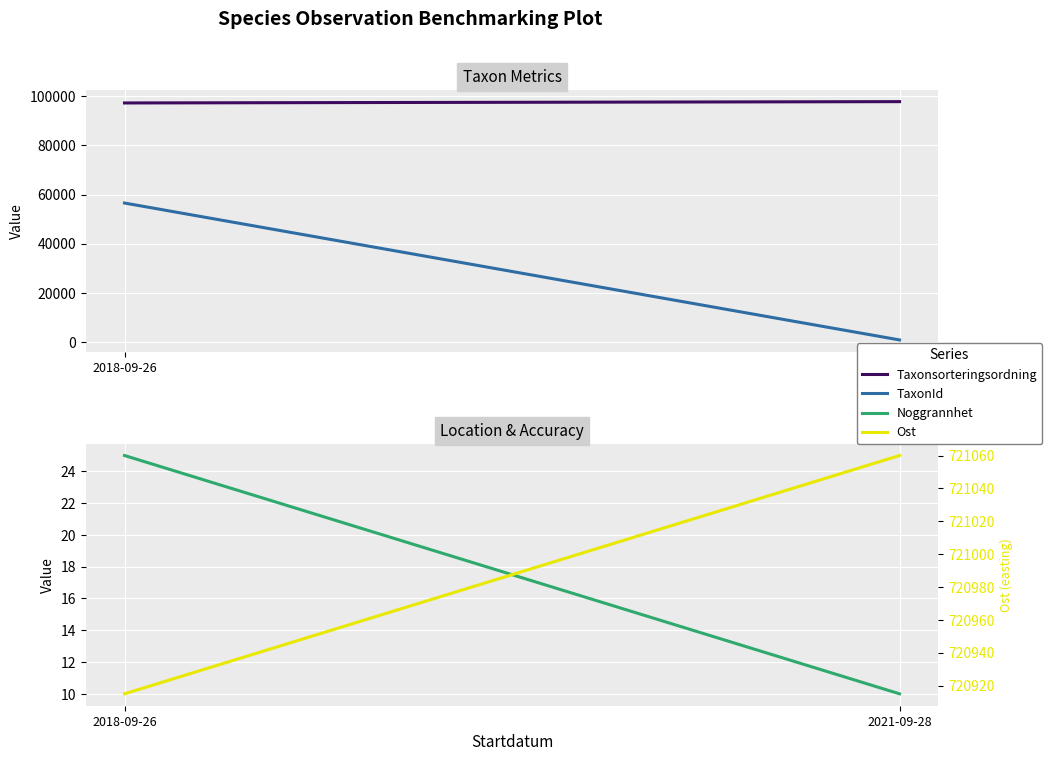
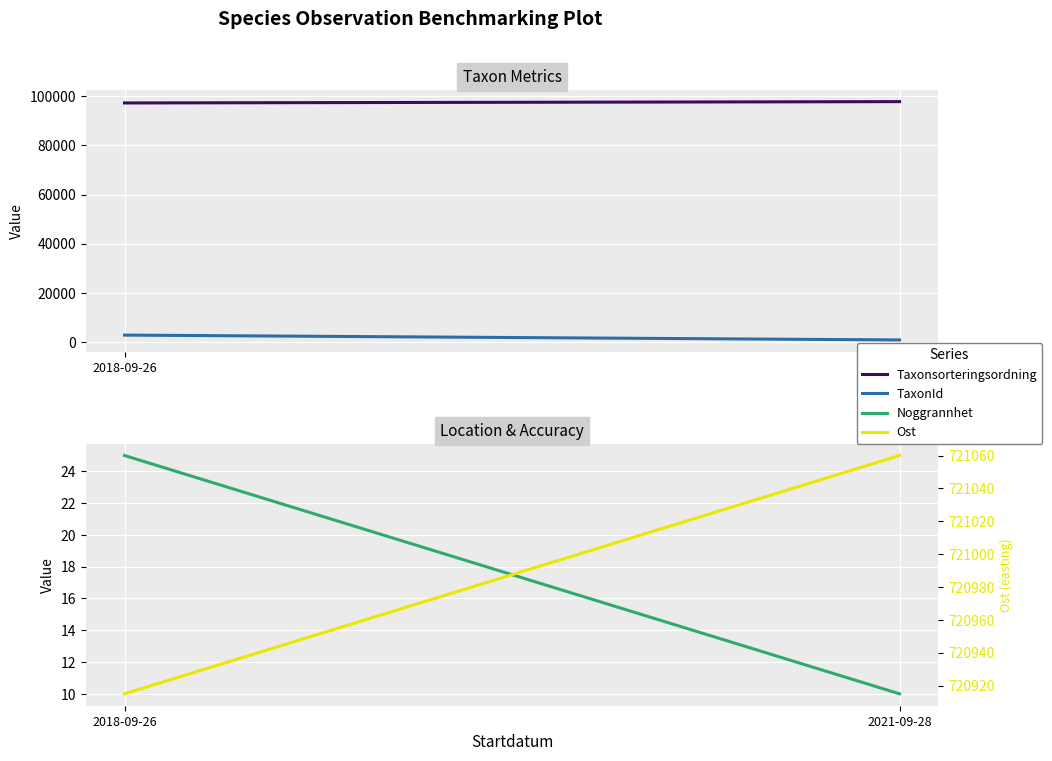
Taxon Metrics, TaxonId, 2018-09-26: 57000 -> 3000
